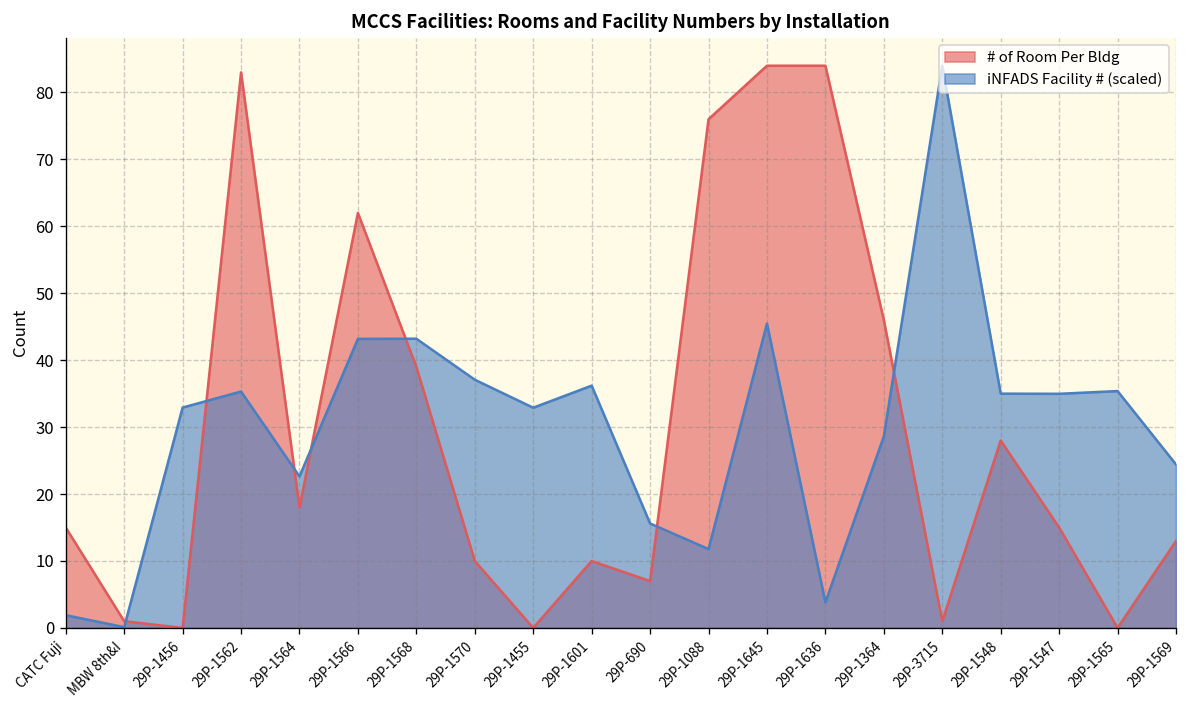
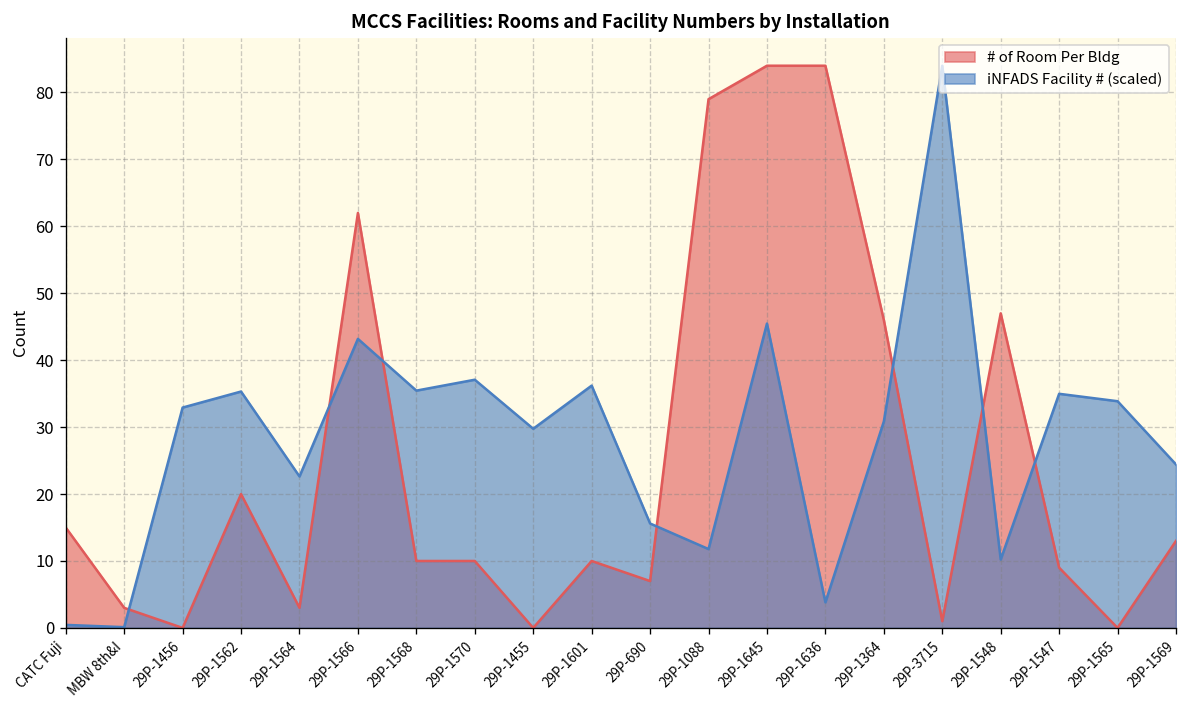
iNFADS Facility # (scaled), CATC Fuji: 2 -> 0
# of Room Per Bldg, MBW 8th&I: 1 -> 3
# of Room Per Bldg, 29P-1562: 83 -> 20
# of Room Per Bldg, 29P-1564: 18 -> 3
# of Room Per Bldg, 29P-1568: 39 -> 10
iNFADS Facility # (scaled), 29P-1568: 43 -> 35
iNFADS Facility # (scaled), 29P-1455: 33 -> 30
# of Room Per Bldg, 29P-1088: 76 -> 79
iNFADS Facility # (scaled), 29P-1364: 29 -> 31
# of Room Per Bldg, 29P-1548: 28 -> 47
iNFADS Facility # (scaled), 29P-1548: 35 -> 10
# of Room Per Bldg, 29P-1547: 15 -> 9
iNFADS Facility # (scaled), 29P-1565: 35 -> 34
